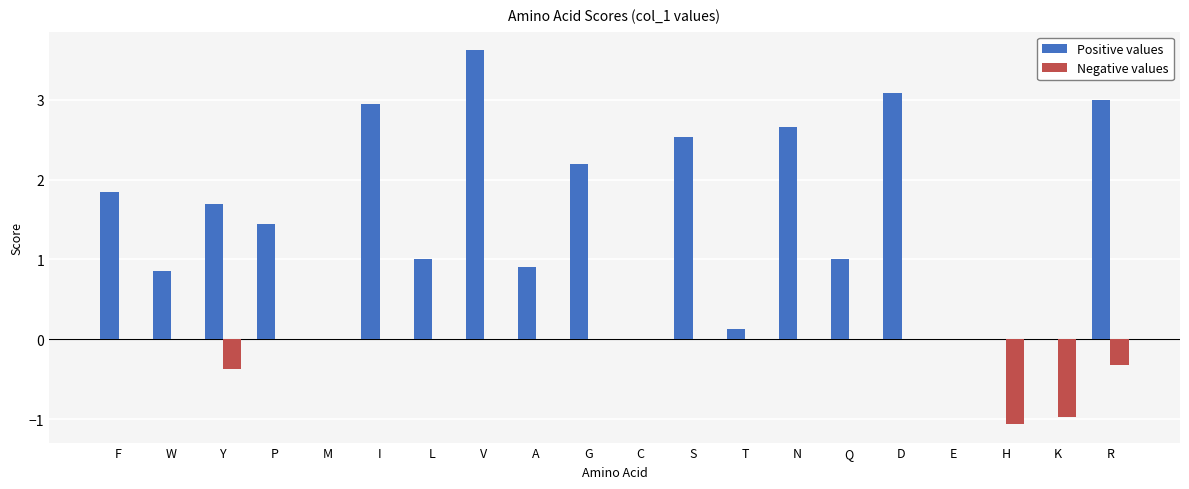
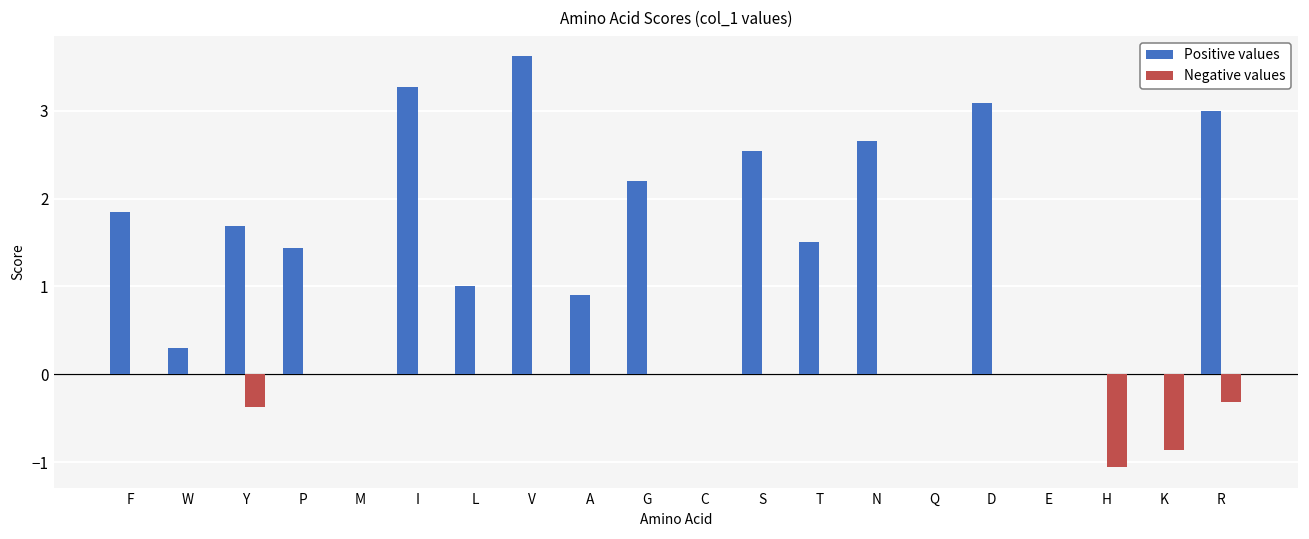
Positive values, W: 0.9 -> 0.3
Positive values, I: 2.9 -> 3.3
Positive values, T: 0.1 -> 1.5
Positive values, Q: 1 -> 0
Negative values, K: -1.0 -> -0.9
